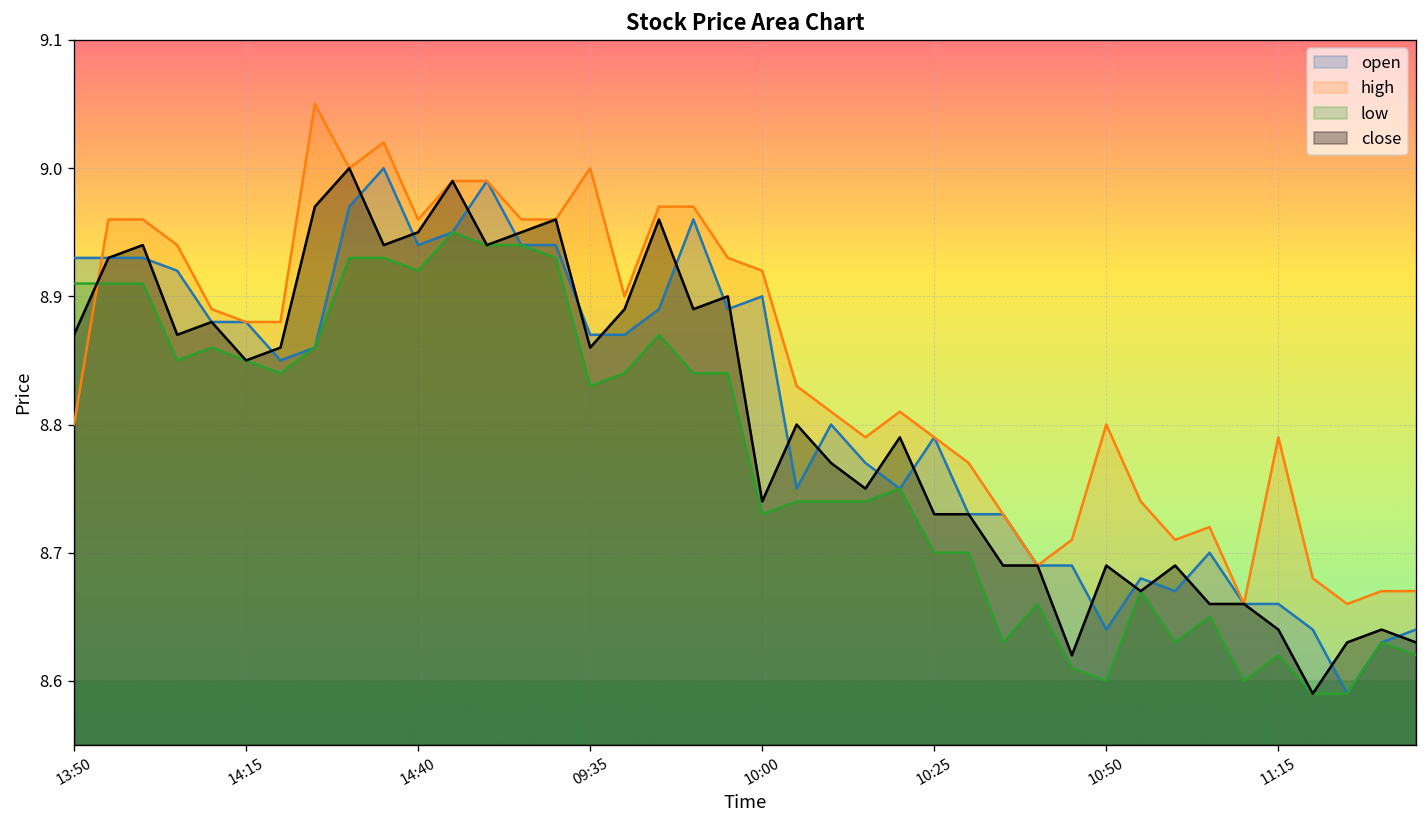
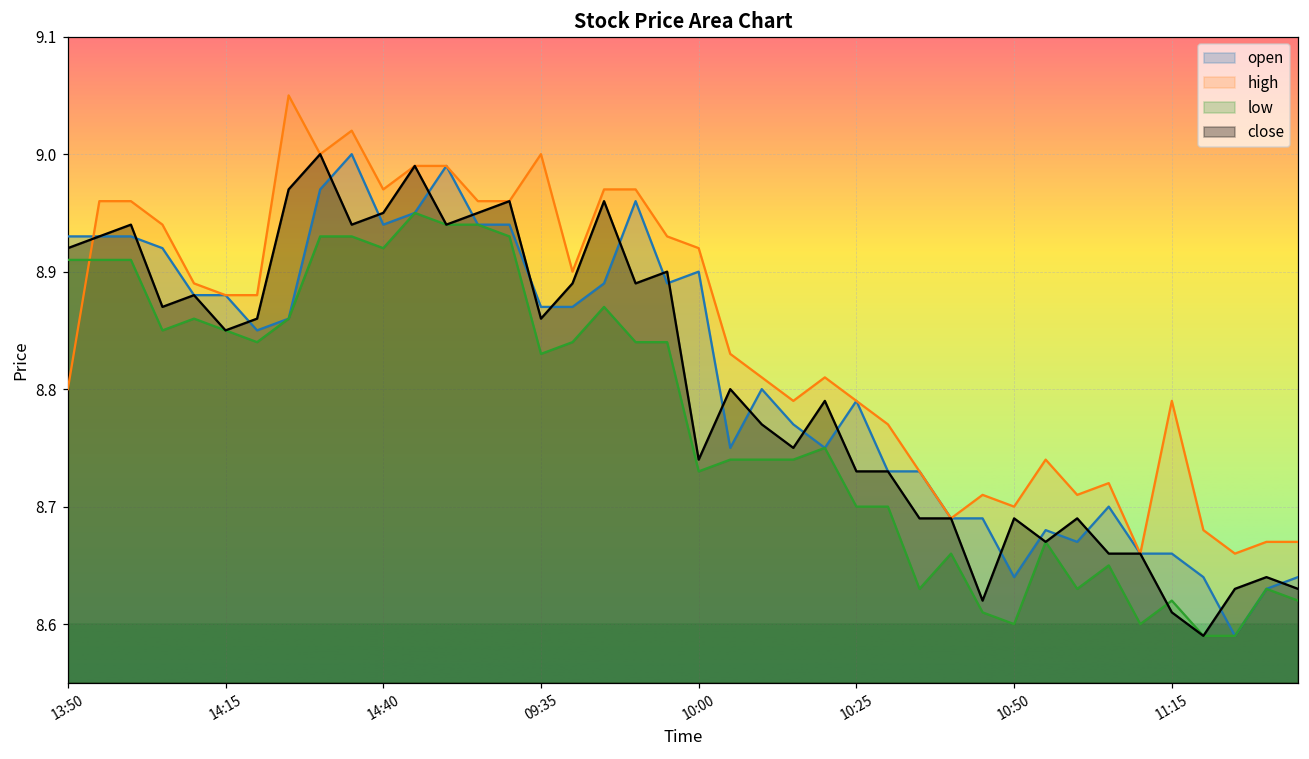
close, 13:50: 8.87 -> 8.92
high, 14:40: 8.96 -> 8.97
high, 10:50: 8.8 -> 8.7
close, 11:15: 8.64 -> 8.61
